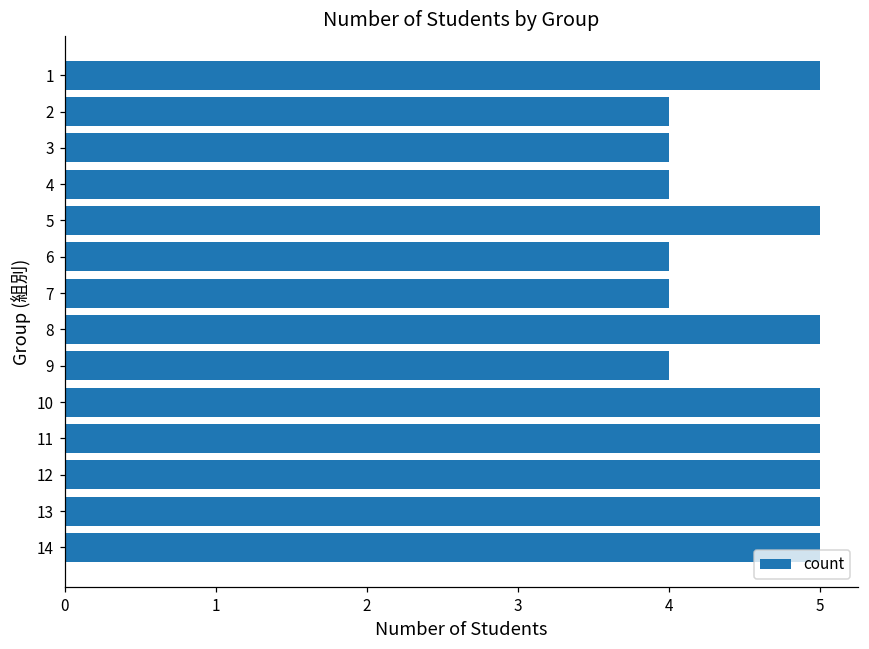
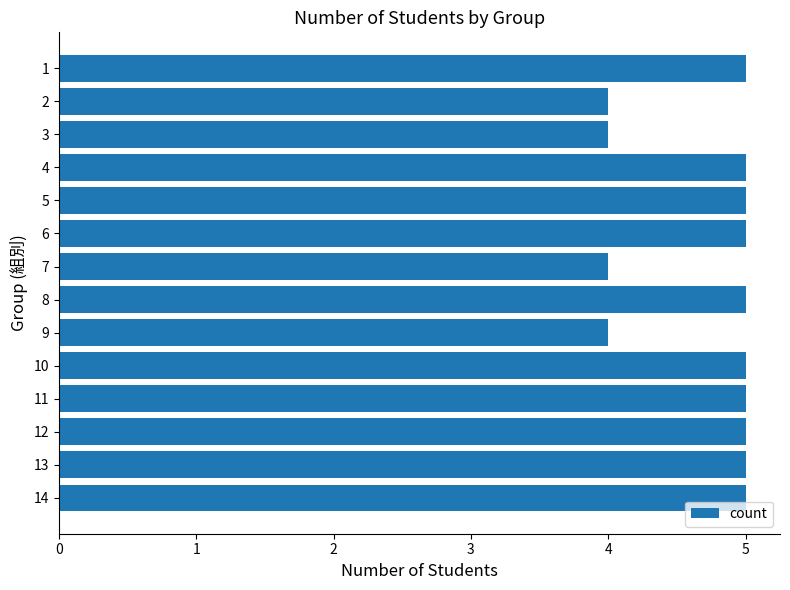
4: 4 -> 5
6: 4 -> 5
